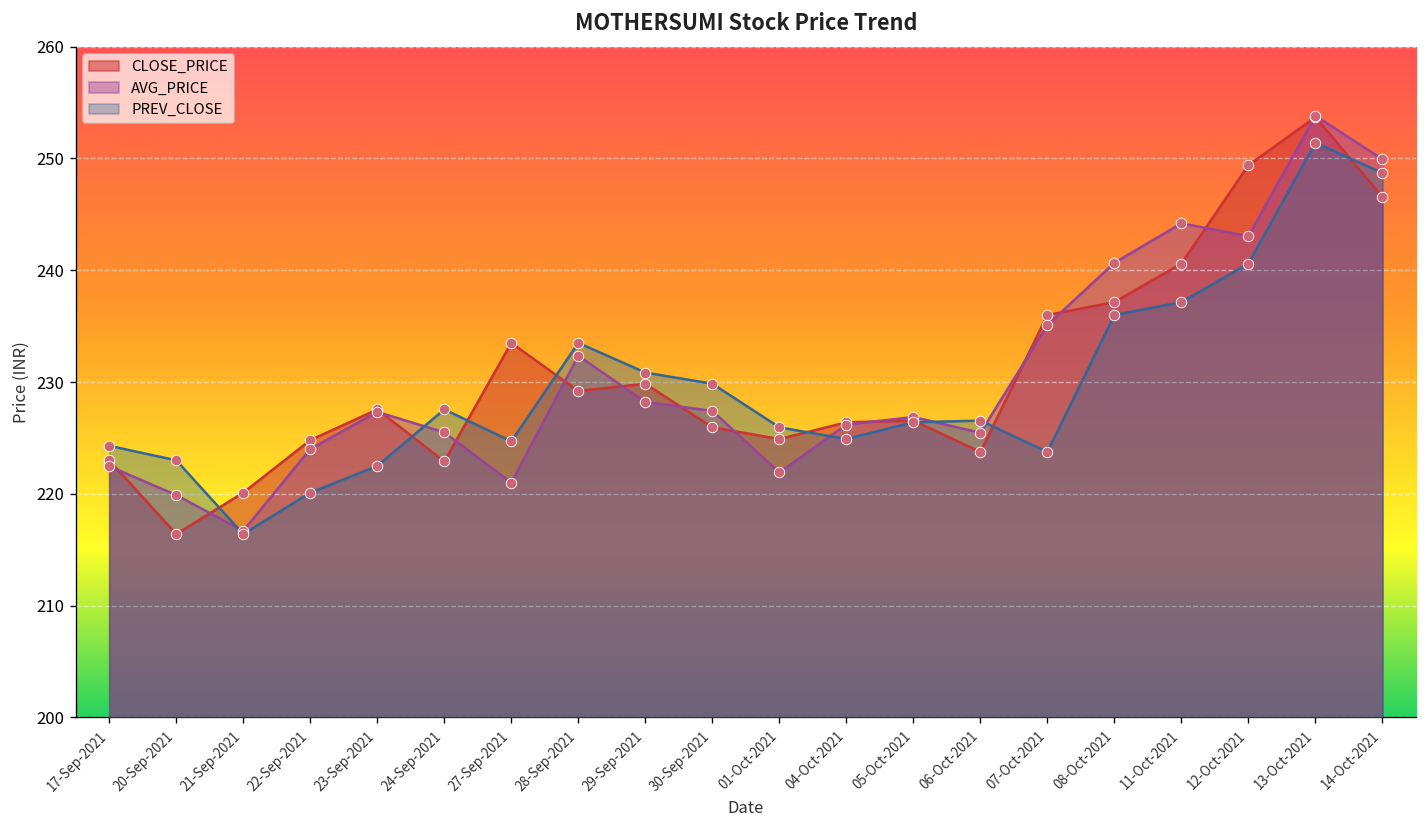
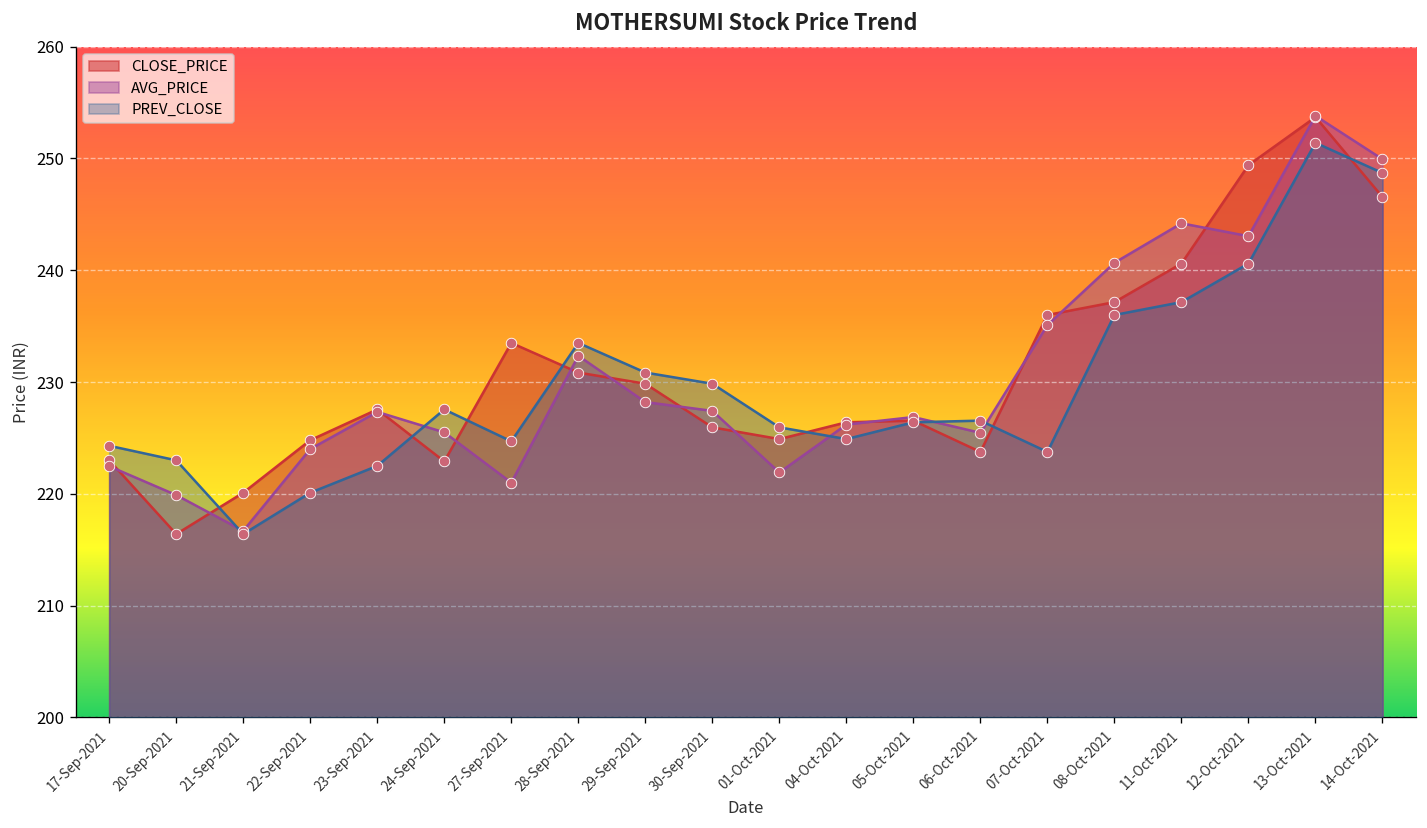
CLOSE_PRICE, 28-Sep-2021: 229 -> 231
